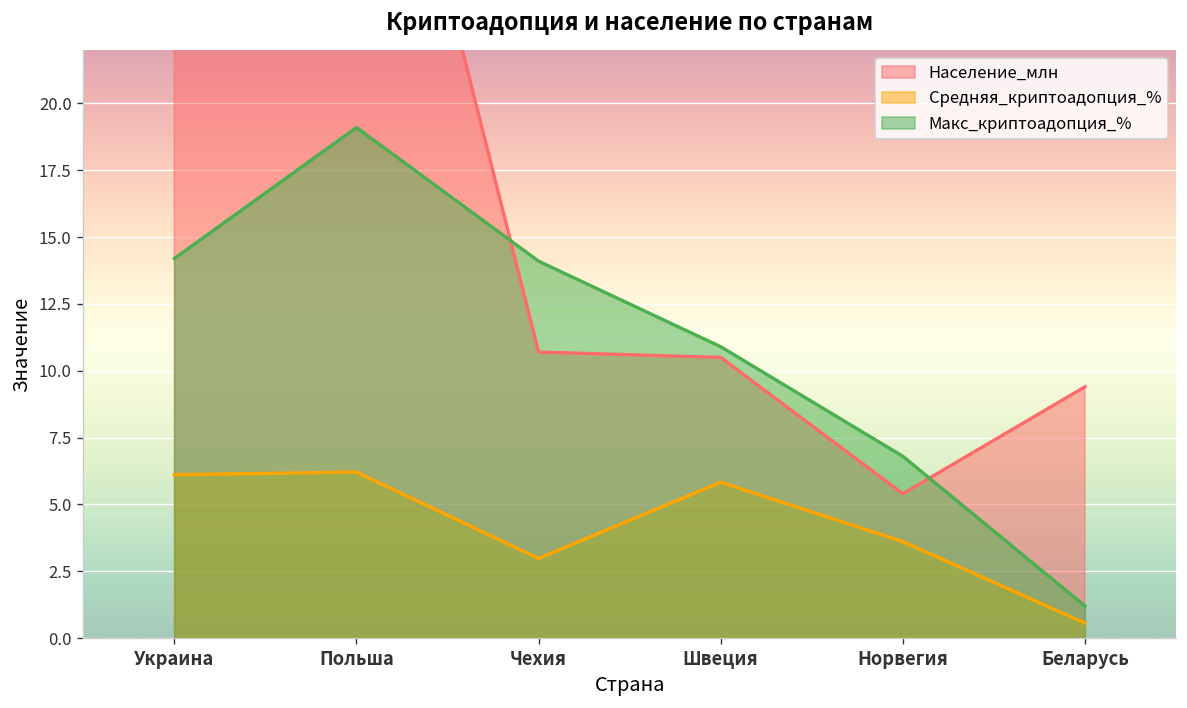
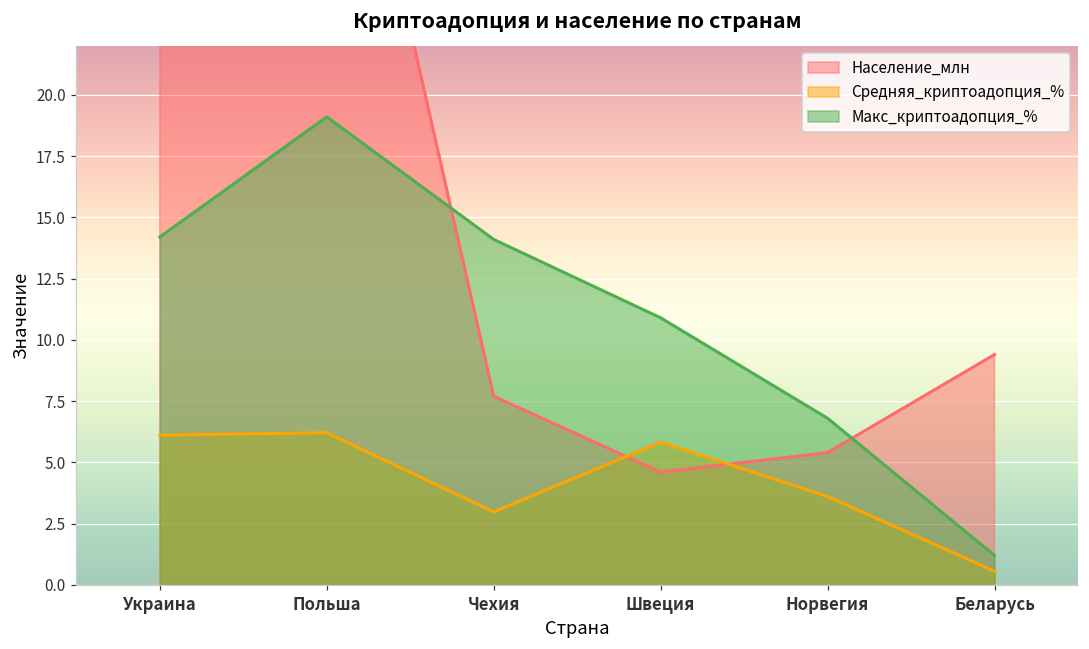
Население_млн, Чехия: 10.7 -> 7.7
Население_млн, Швеция: 10.5 -> 4.6
